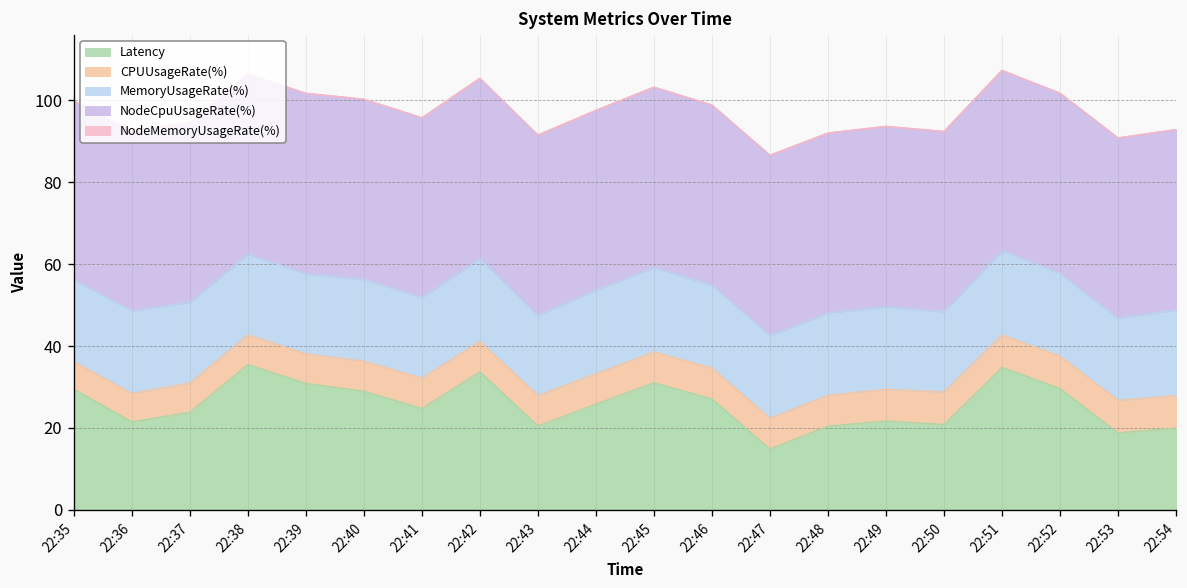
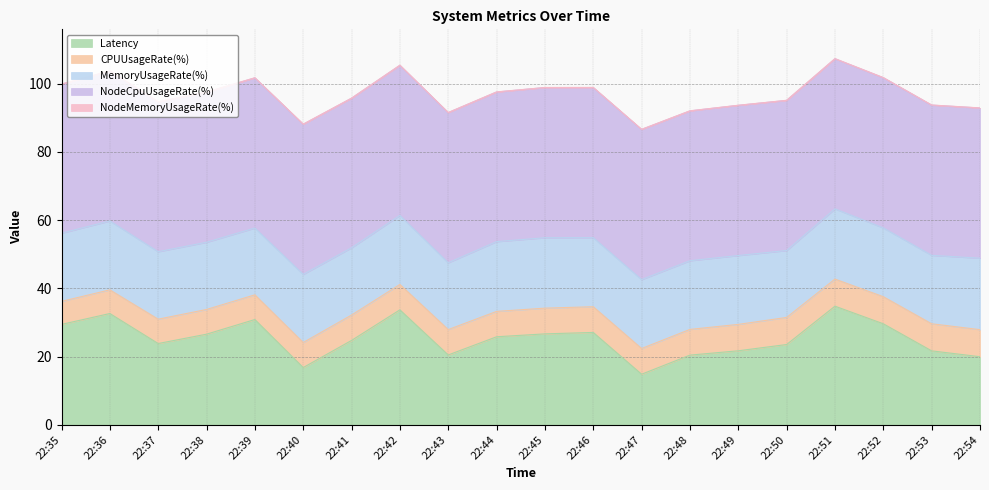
Latency, 22:36: 21 -> 33
Latency, 22:38: 35 -> 27
Latency, 22:40: 29 -> 17
Latency, 22:45: 31 -> 27
Latency, 22:50: 21 -> 24
Latency, 22:53: 19 -> 22
